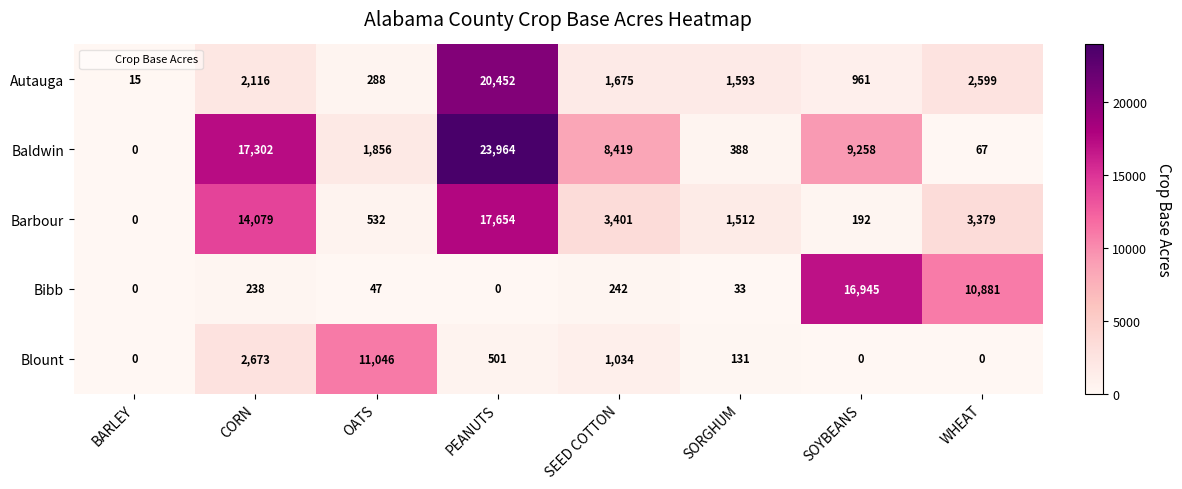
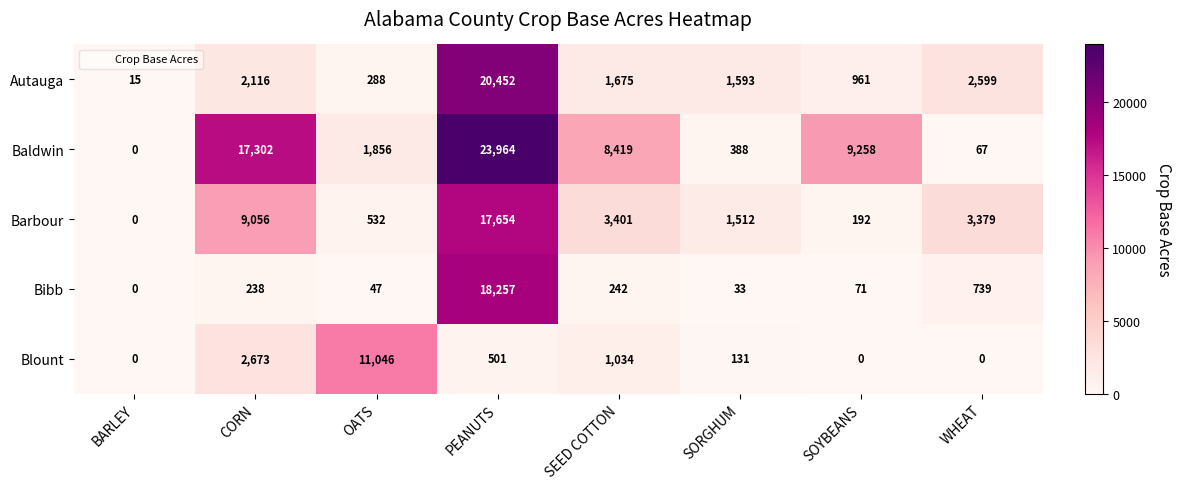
Barbour, CORN: 14,079 -> 9,056
Bibb, PEANUTS: 0 -> 18,257
Bibb, SOYBEANS: 16,945 -> 71
Bibb, WHEAT: 10,881 -> 739
